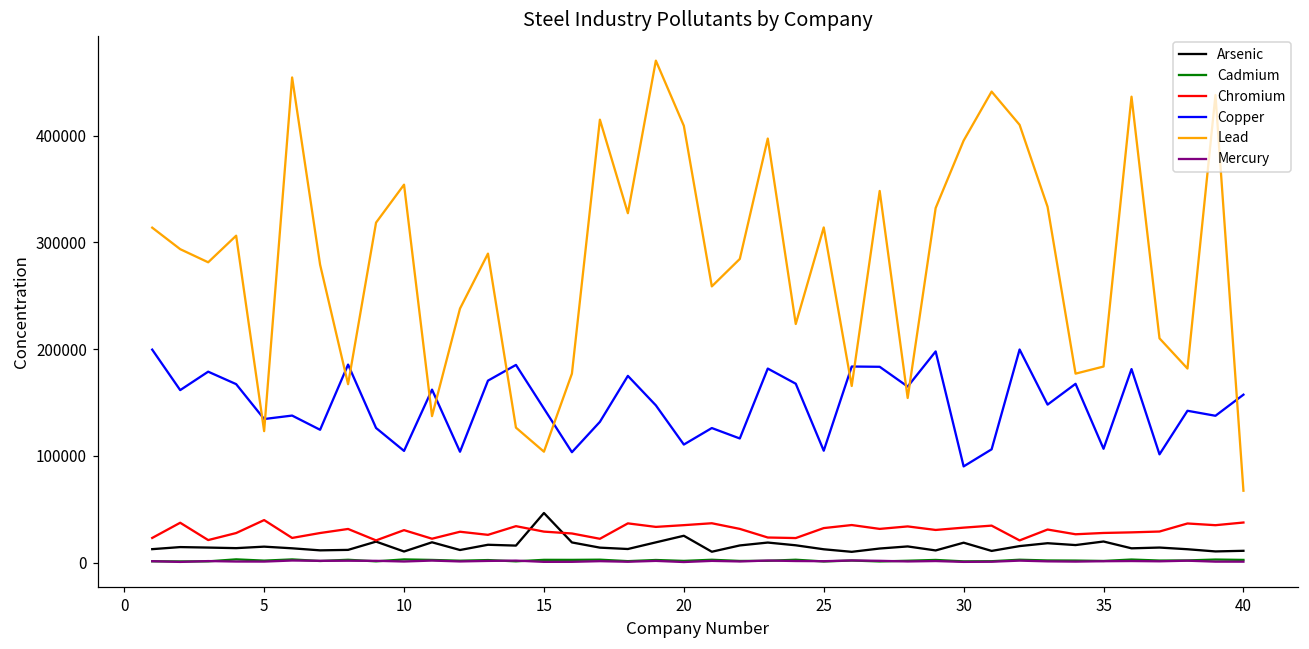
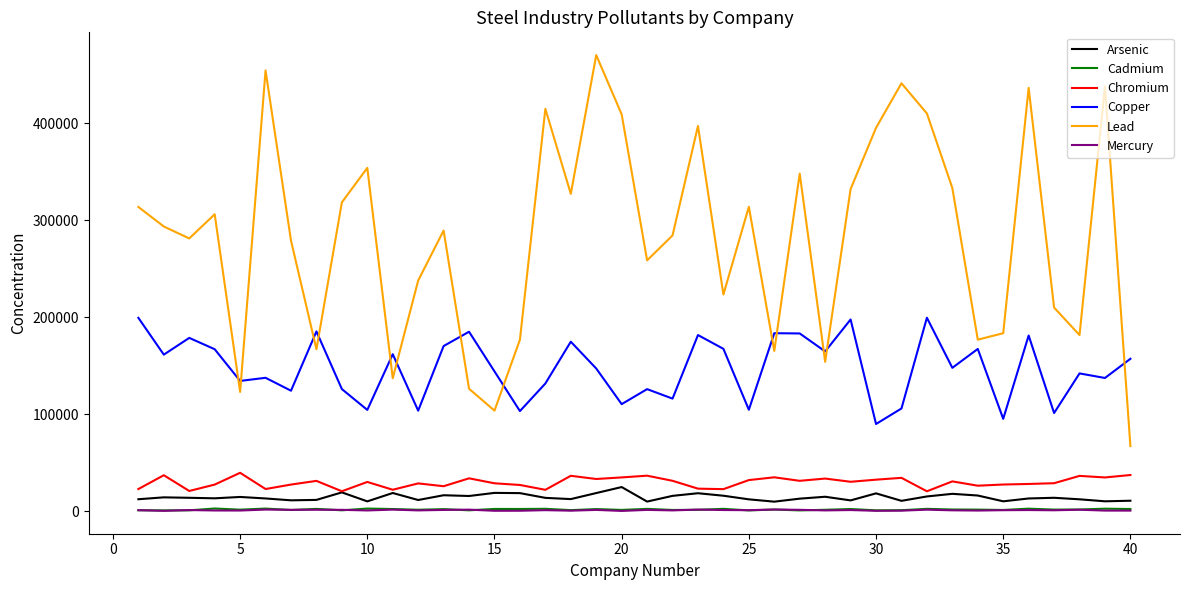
Arsenic, 15: 50000 -> 20000
Arsenic, 35: 20000 -> 10000
Copper, 35: 110000 -> 100000
